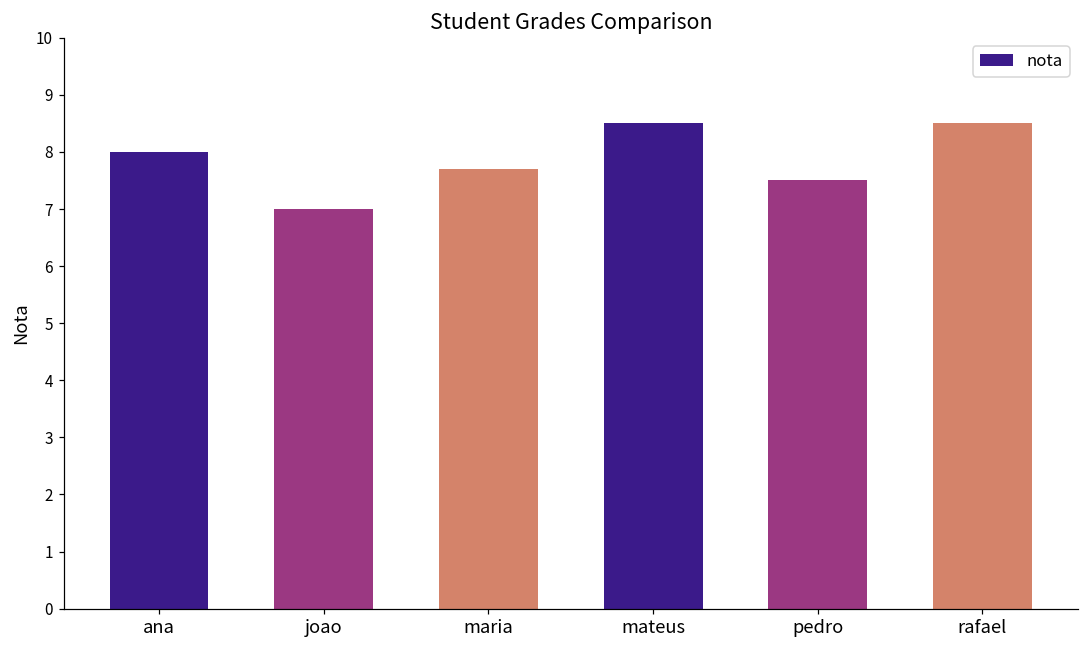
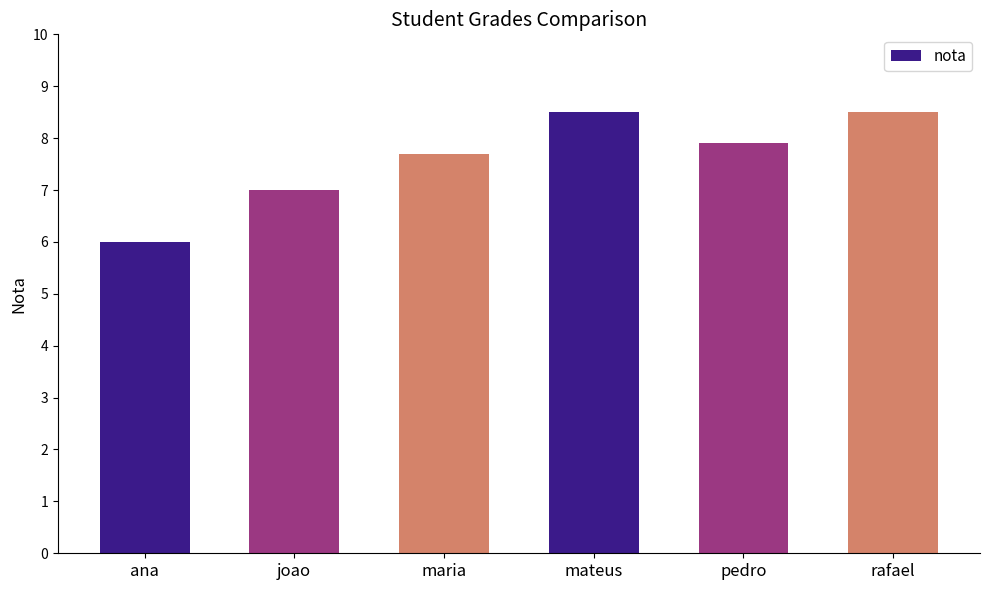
ana: 8 -> 6
pedro: 7.5 -> 7.9
